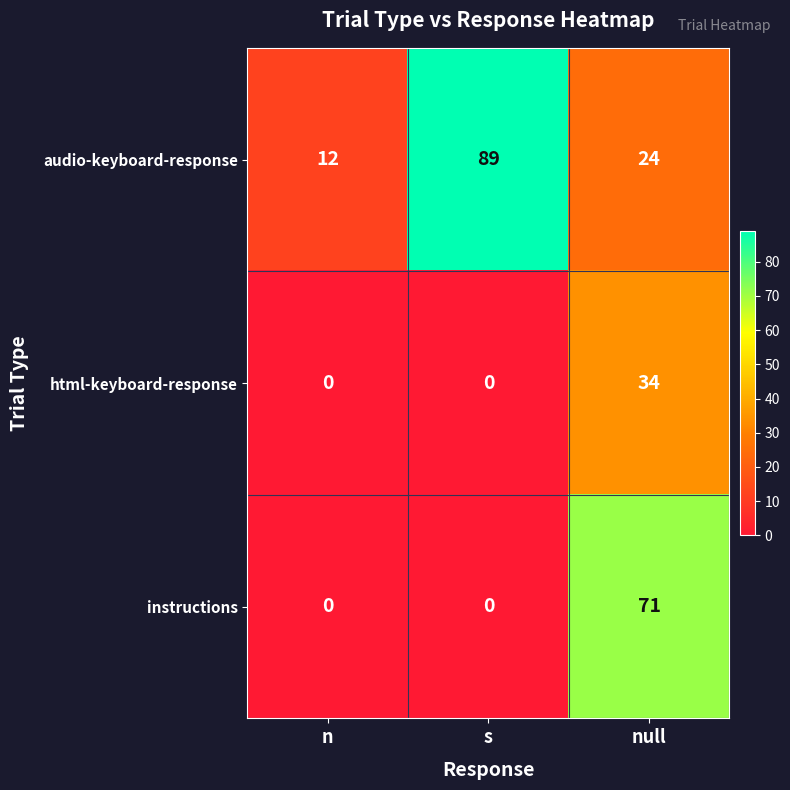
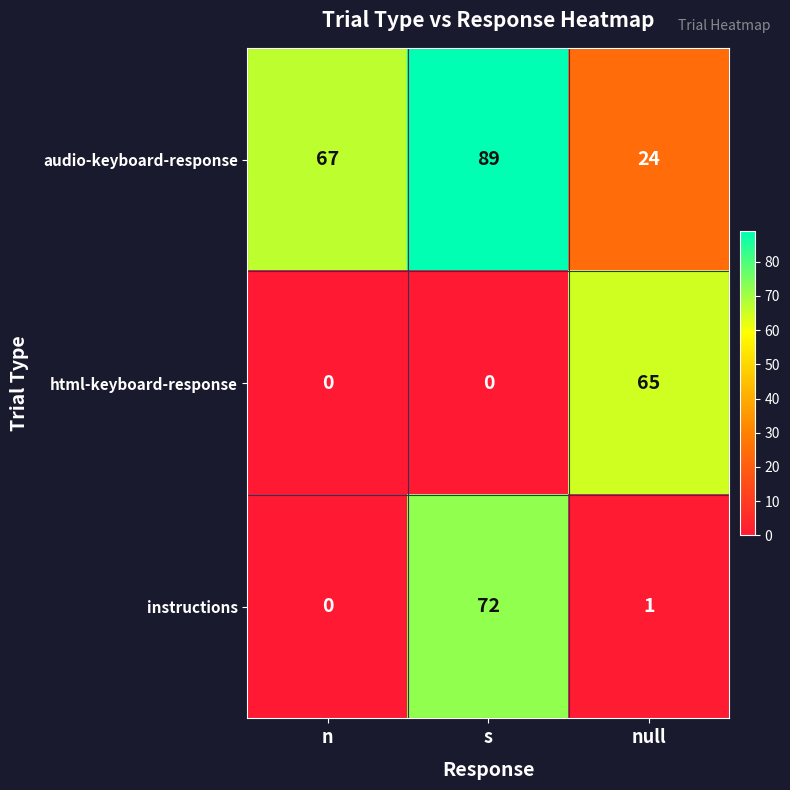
audio-keyboard-response, n: 12 -> 67
html-keyboard-response, null: 34 -> 65
instructions, s: 0 -> 72
instructions, null: 71 -> 1
